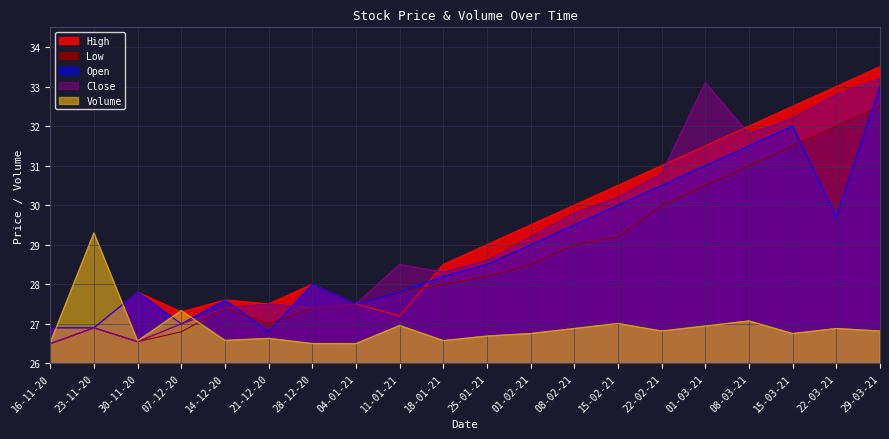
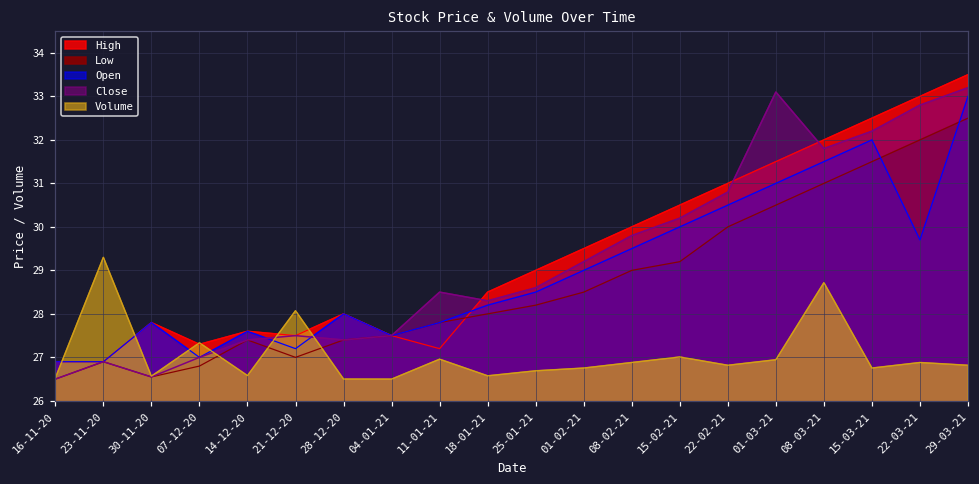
Open, 21-12-20: 26.8 -> 27.2
Volume, 21-12-20: 26.6 -> 28.1
Volume, 08-03-21: 27.1 -> 28.7
